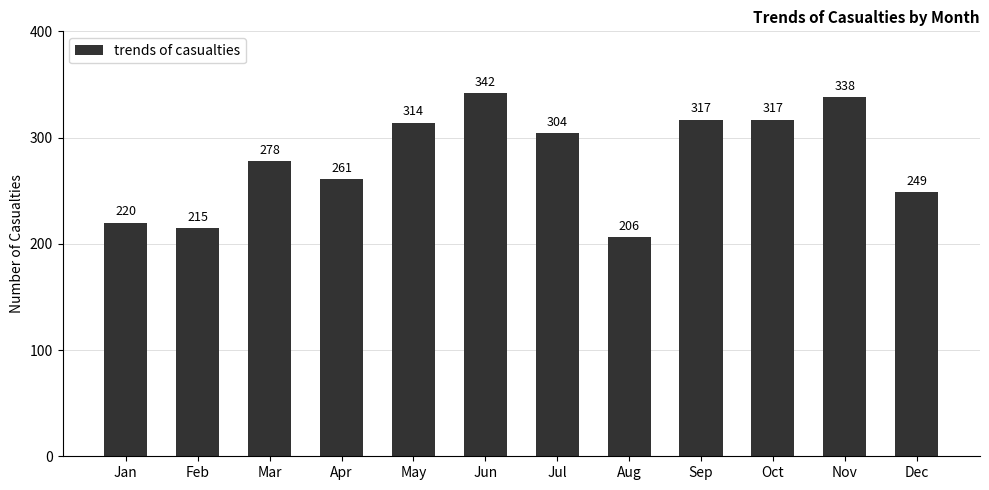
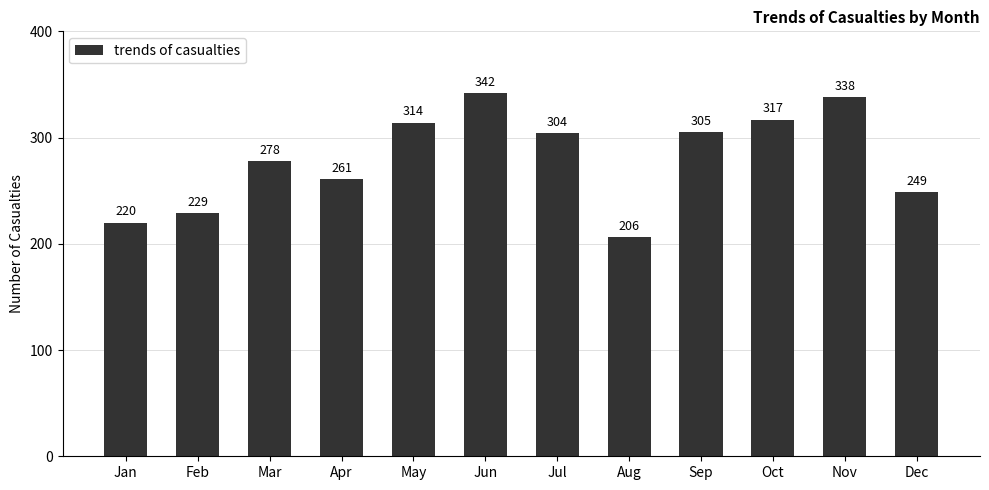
Feb: 215 -> 229
Sep: 317 -> 305
